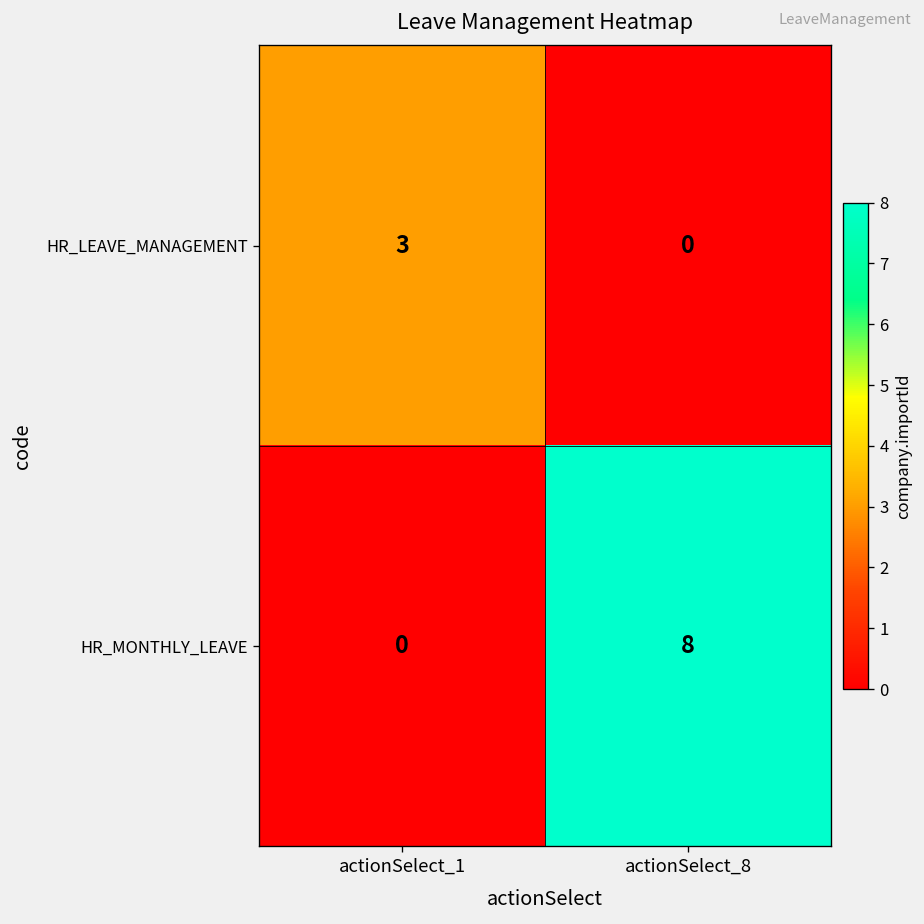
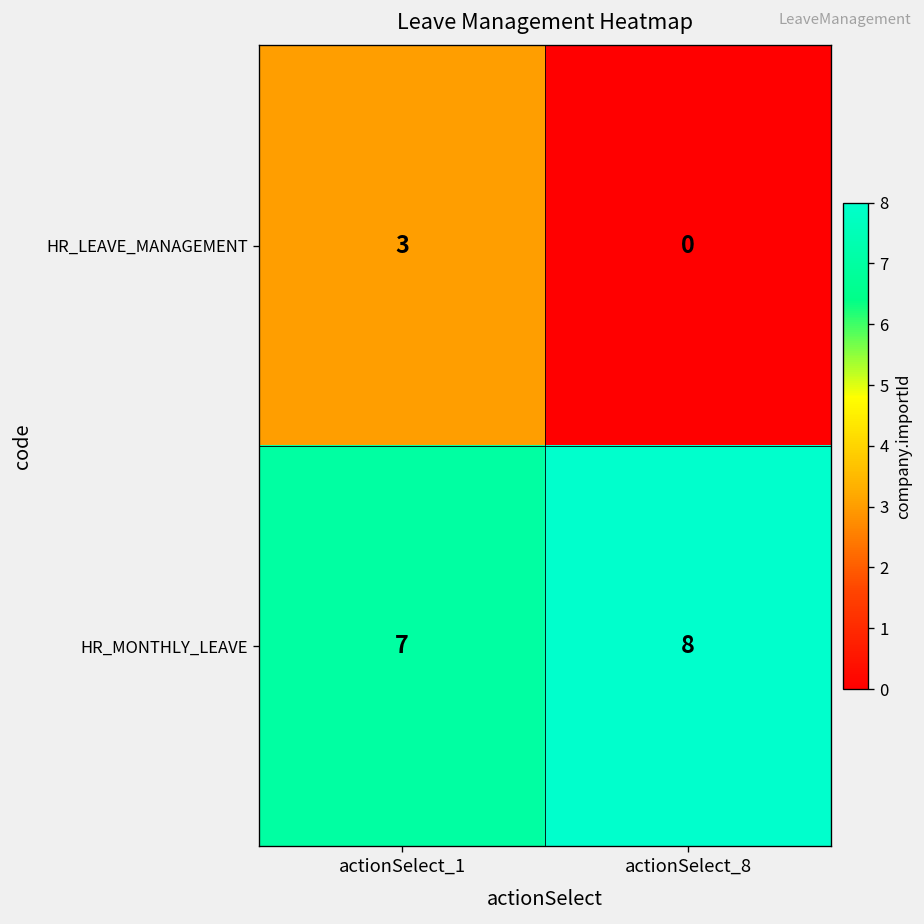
HR_MONTHLY_LEAVE, actionSelect_1: 0 -> 7
